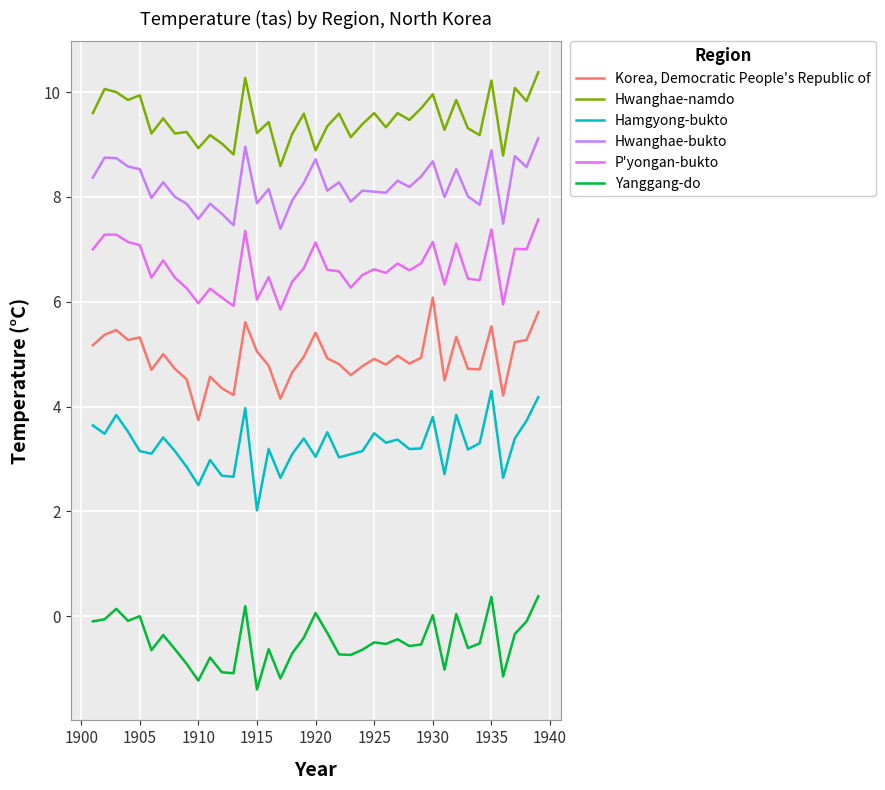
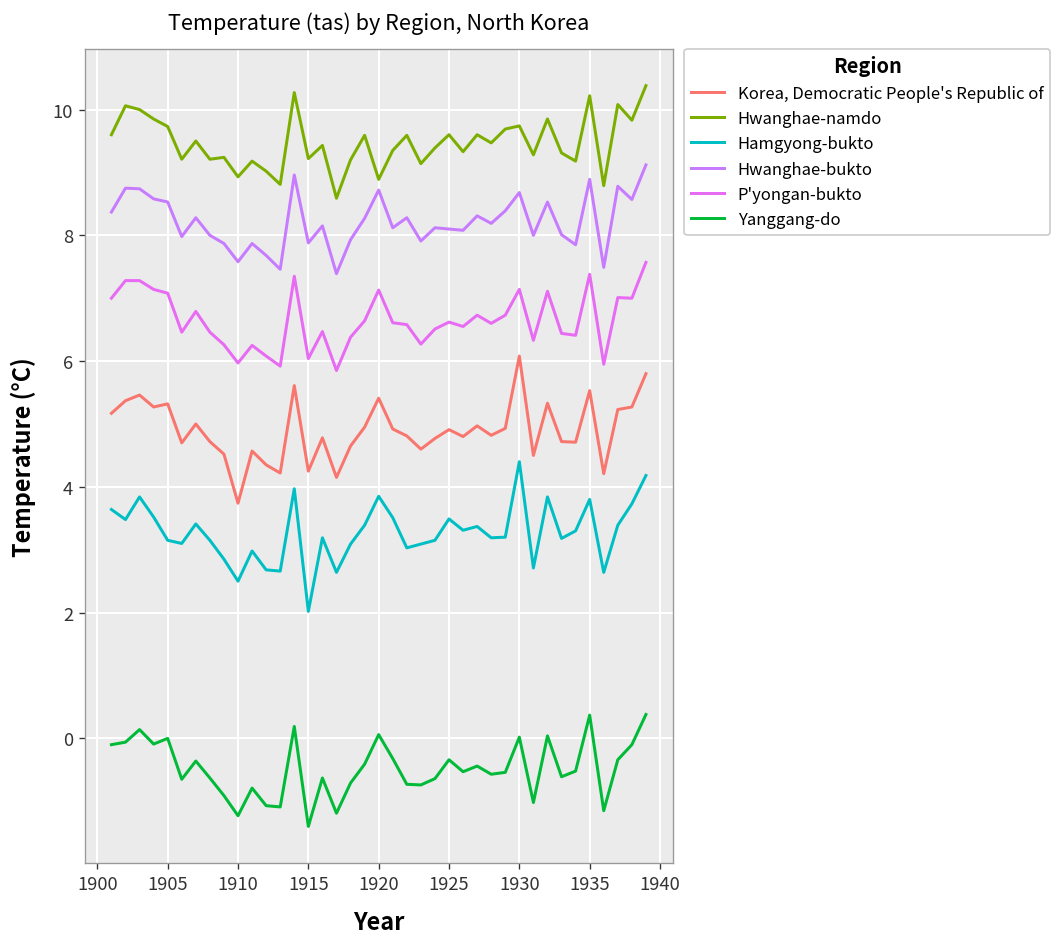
Hwanghae-namdo, 1905: 9.9 -> 9.7
Korea, Democratic People's Republic of, 1915: 5.1 -> 4.3
Hamgyong-bukto, 1920: 3.0 -> 3.9
Yanggang-do, 1925: -0.5 -> -0.3
Hwanghae-namdo, 1930: 10.0 -> 9.7
Hamgyong-bukto, 1930: 3.8 -> 4.4
Hamgyong-bukto, 1935: 4.3 -> 3.8
